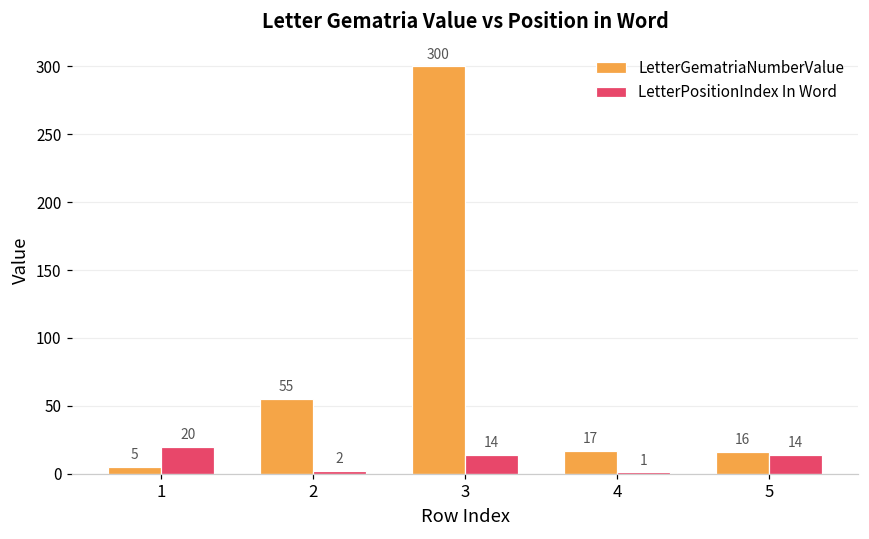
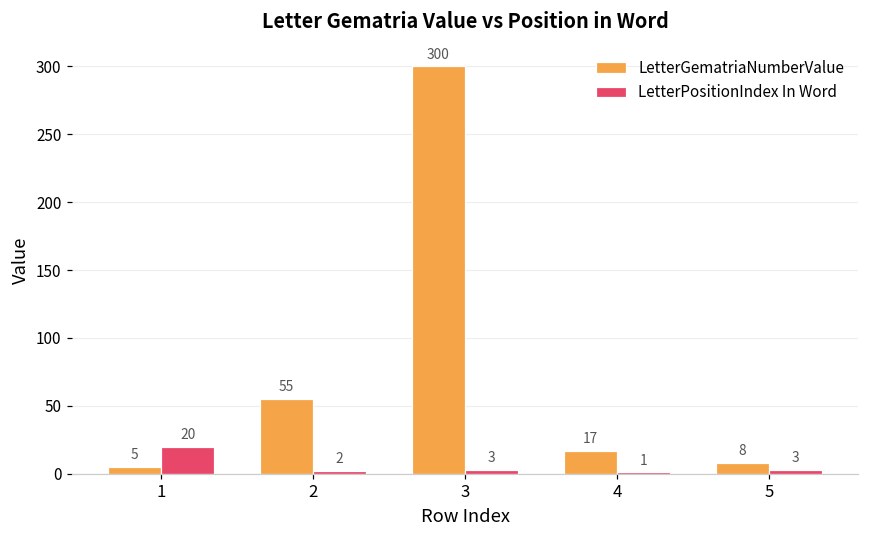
LetterPositionIndex In Word, 3: 14 -> 3
LetterGematriaNumberValue, 5: 16 -> 8
LetterPositionIndex In Word, 5: 14 -> 3
